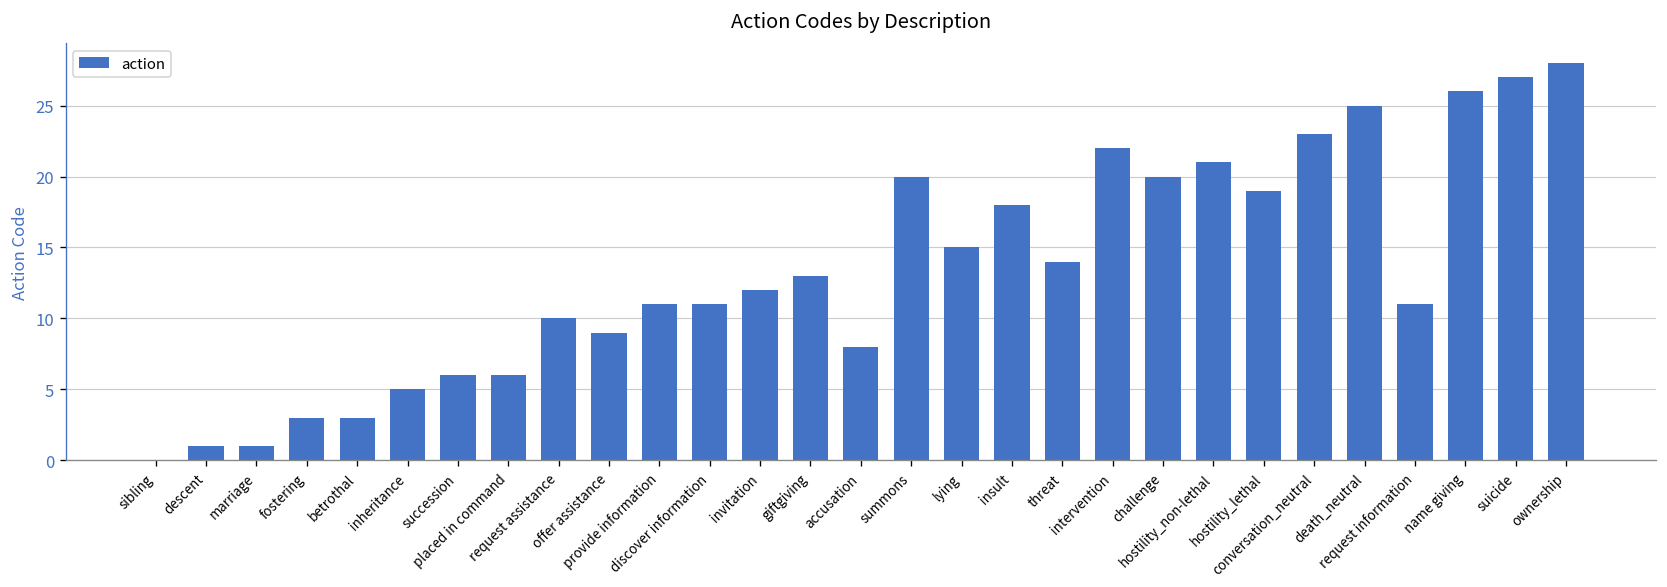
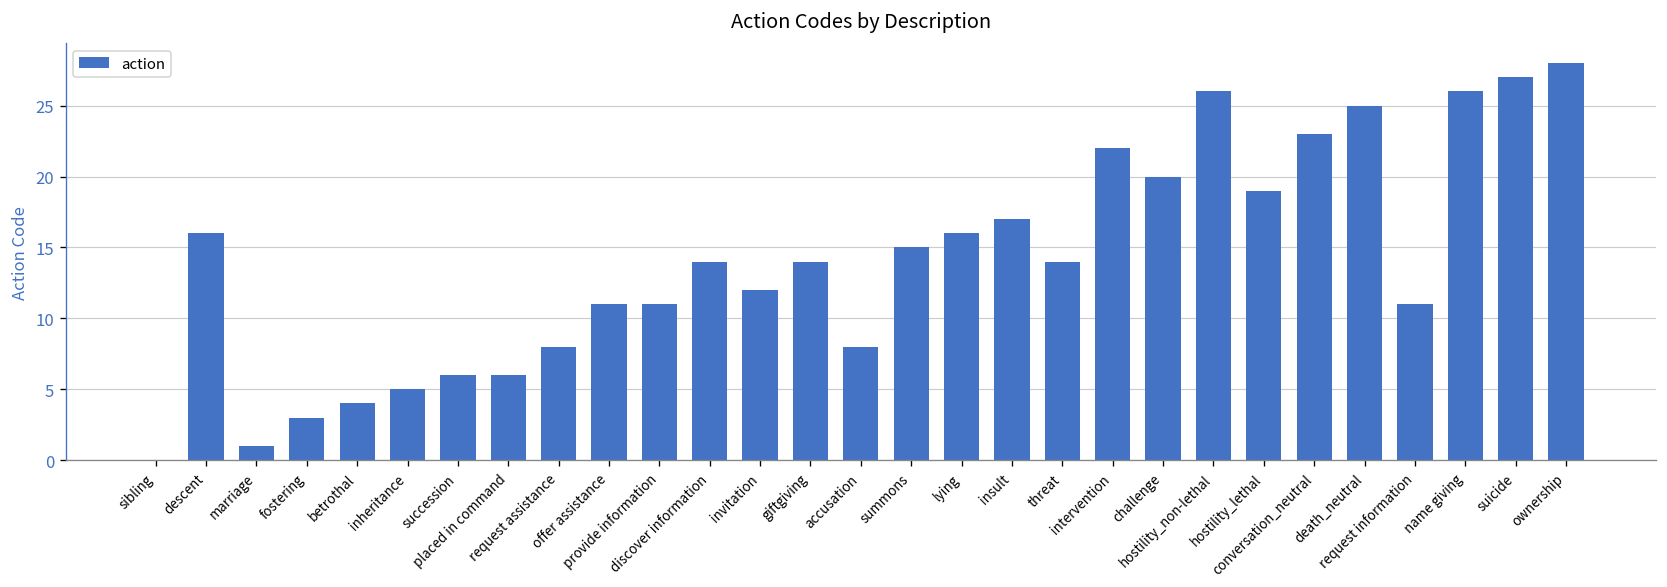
descent: 1 -> 16
betrothal: 3 -> 4
request assistance: 10 -> 8
offer assistance: 9 -> 11
discover information: 11 -> 14
giftgiving: 13 -> 14
summons: 20 -> 15
lying: 15 -> 16
insult: 18 -> 17
hostility_non-lethal: 21 -> 26
